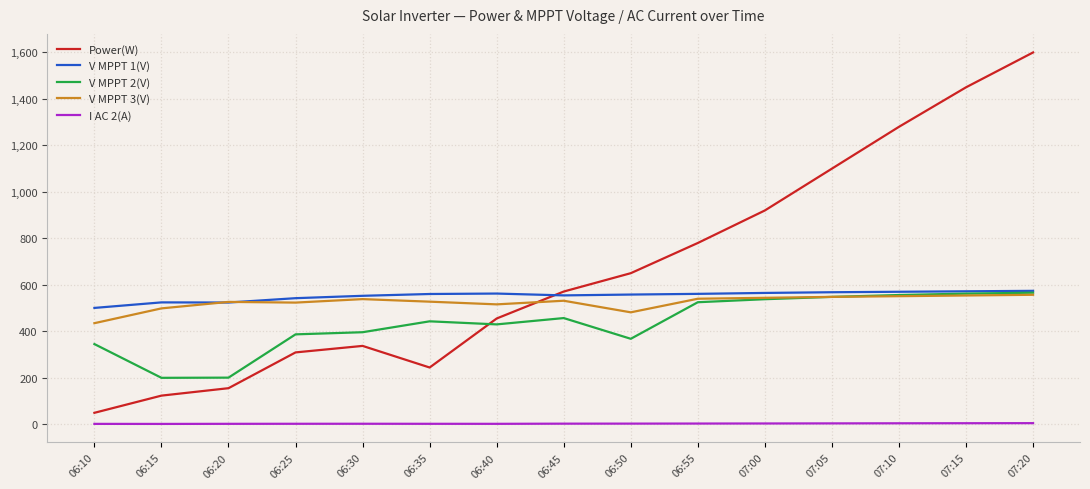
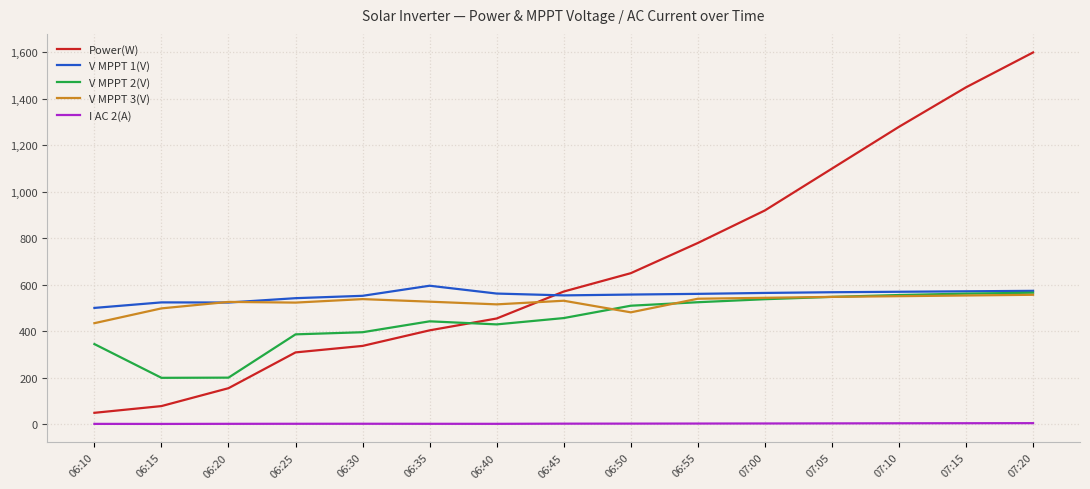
Power(W), 06:15: 120 -> 80
Power(W), 06:35: 240 -> 400
V MPPT 1(V), 06:35: 560 -> 600
V MPPT 2(V), 06:50: 370 -> 510
